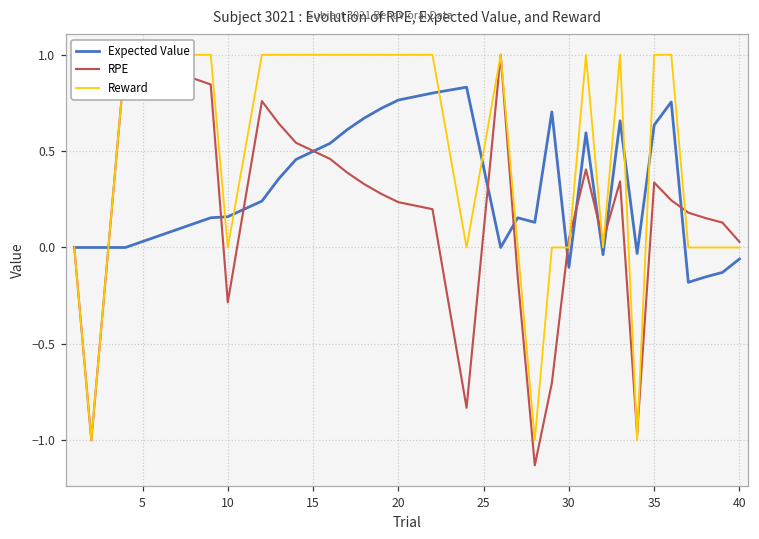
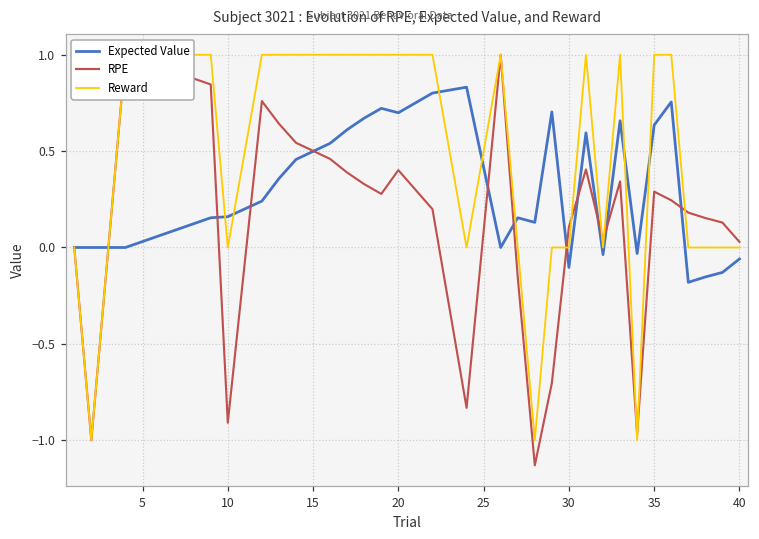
RPE, 10: -0.28 -> -0.91
Expected Value, 20: 0.76 -> 0.70
RPE, 20: 0.24 -> 0.40
RPE, 30: 0.04 -> 0.11
RPE, 35: 0.34 -> 0.29
